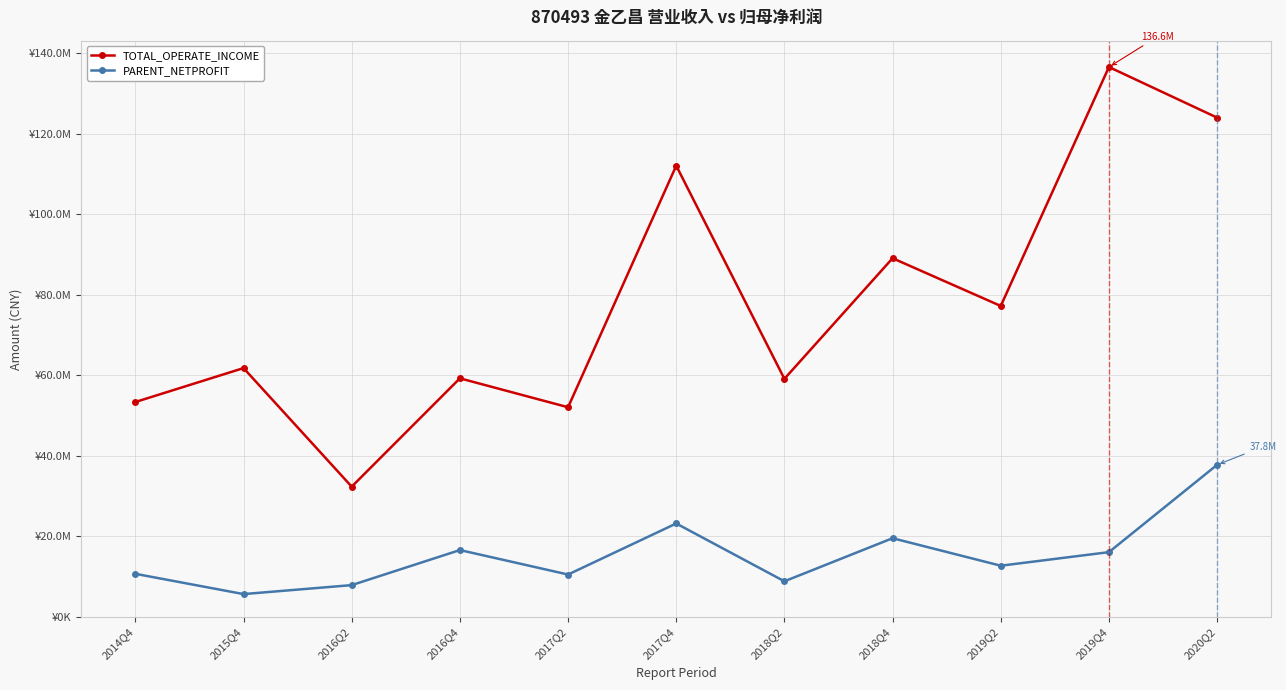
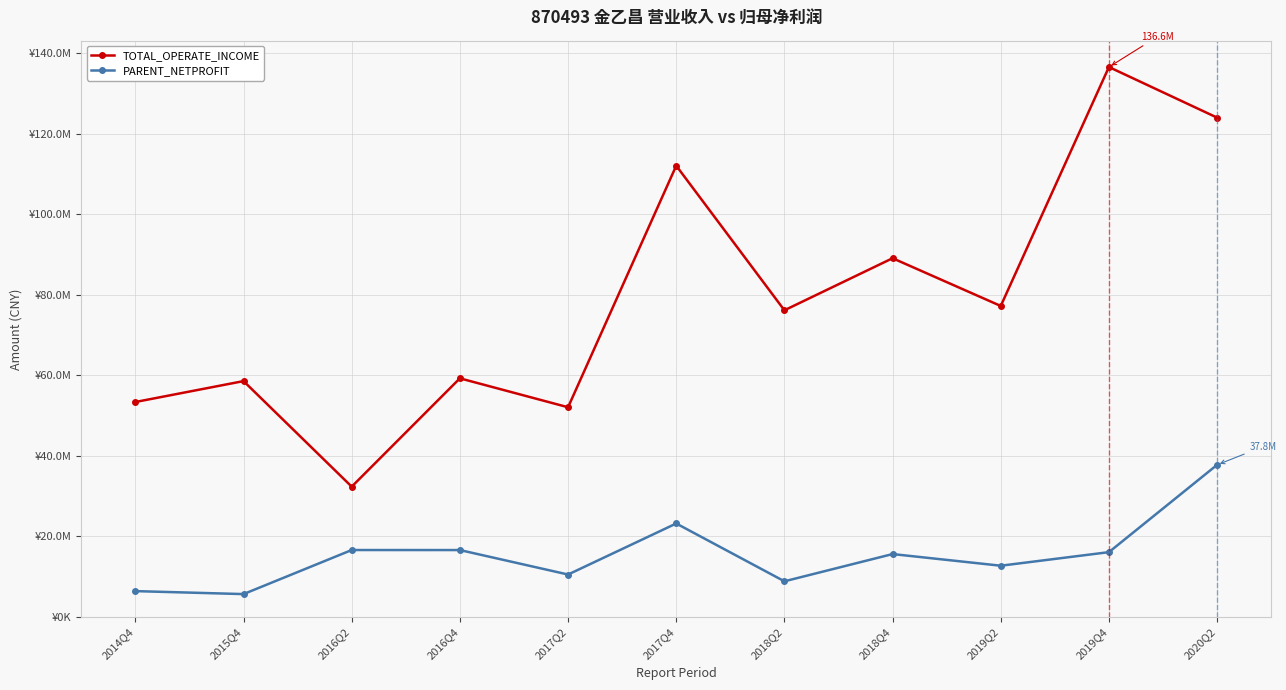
PARENT_NETPROFIT, 2014Q4: ¥11000000 -> ¥6000000
TOTAL_OPERATE_INCOME, 2015Q4: ¥62000000 -> ¥59000000
PARENT_NETPROFIT, 2016Q2: ¥8000000 -> ¥17000000
TOTAL_OPERATE_INCOME, 2018Q2: ¥59000000 -> ¥76000000
PARENT_NETPROFIT, 2018Q4: ¥20000000 -> ¥16000000
